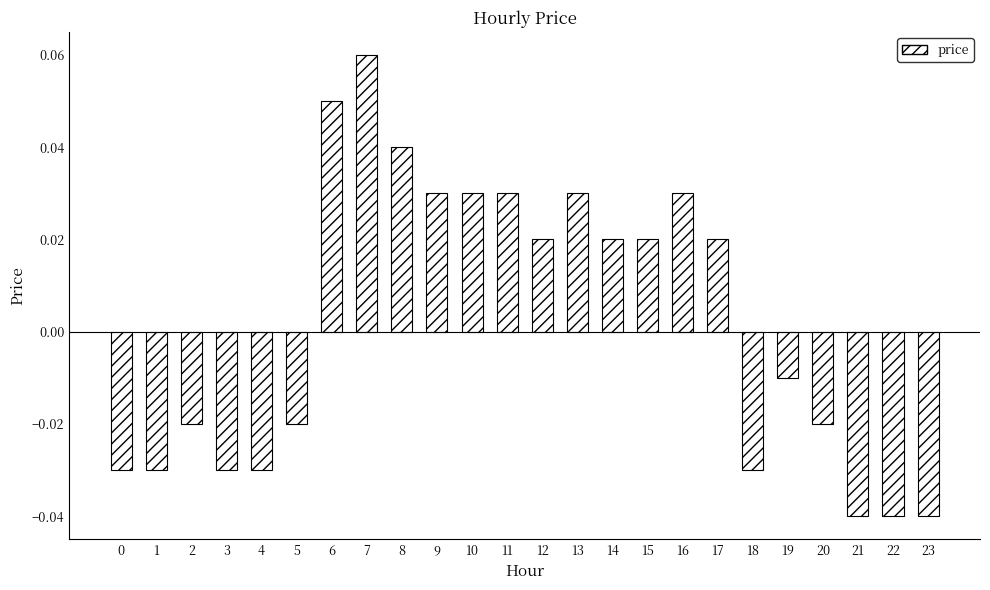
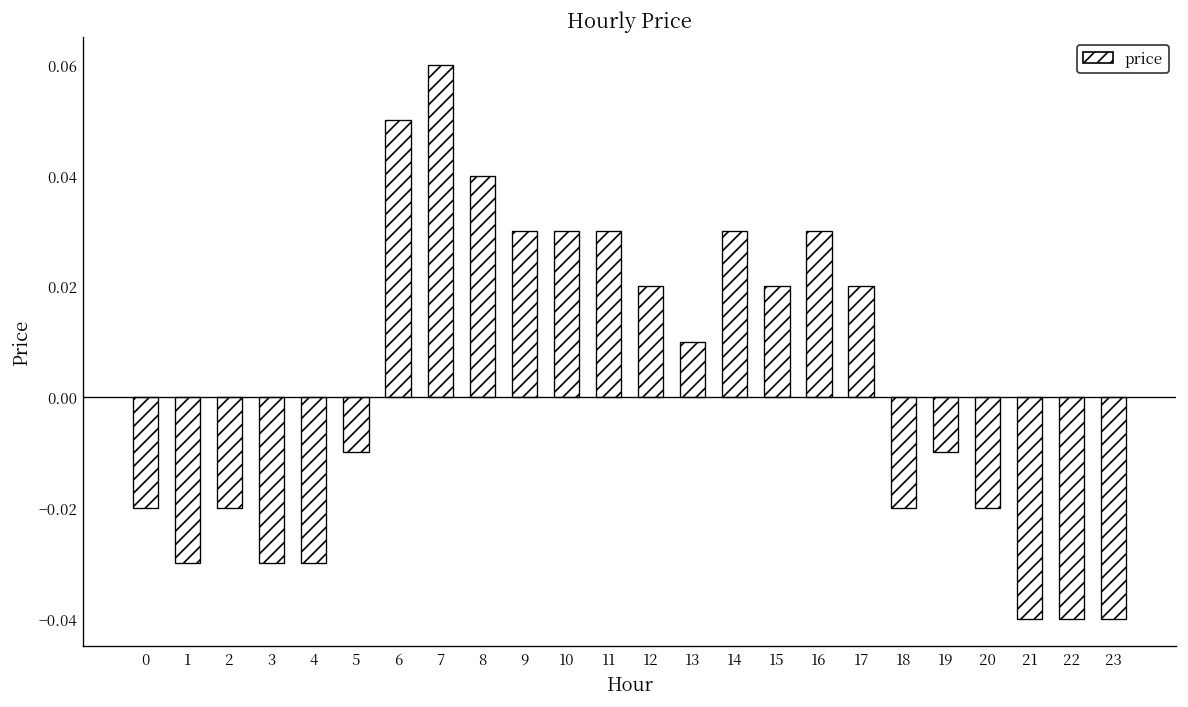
0: -0.03 -> -0.02
5: -0.02 -> -0.01
13: 0.03 -> 0.01
14: 0.02 -> 0.03
18: -0.03 -> -0.02
